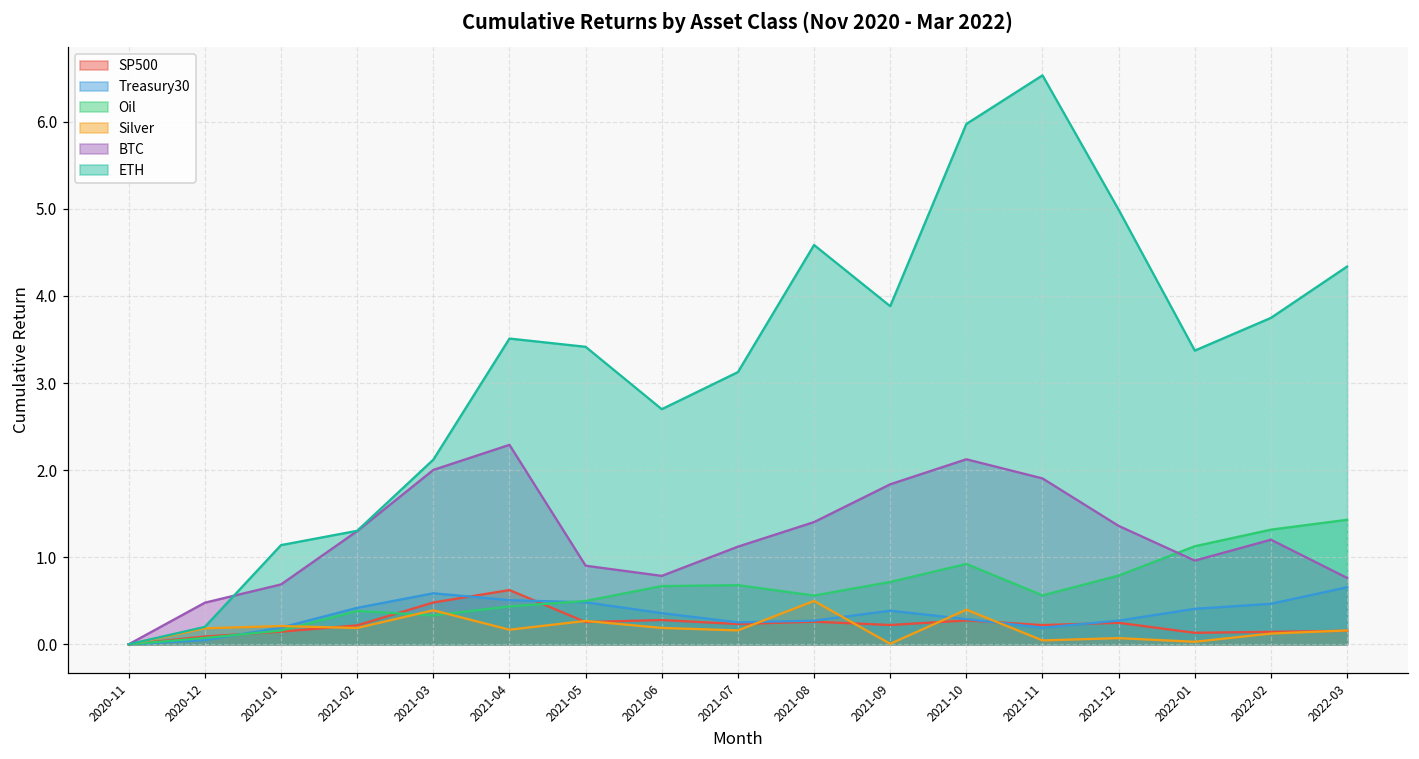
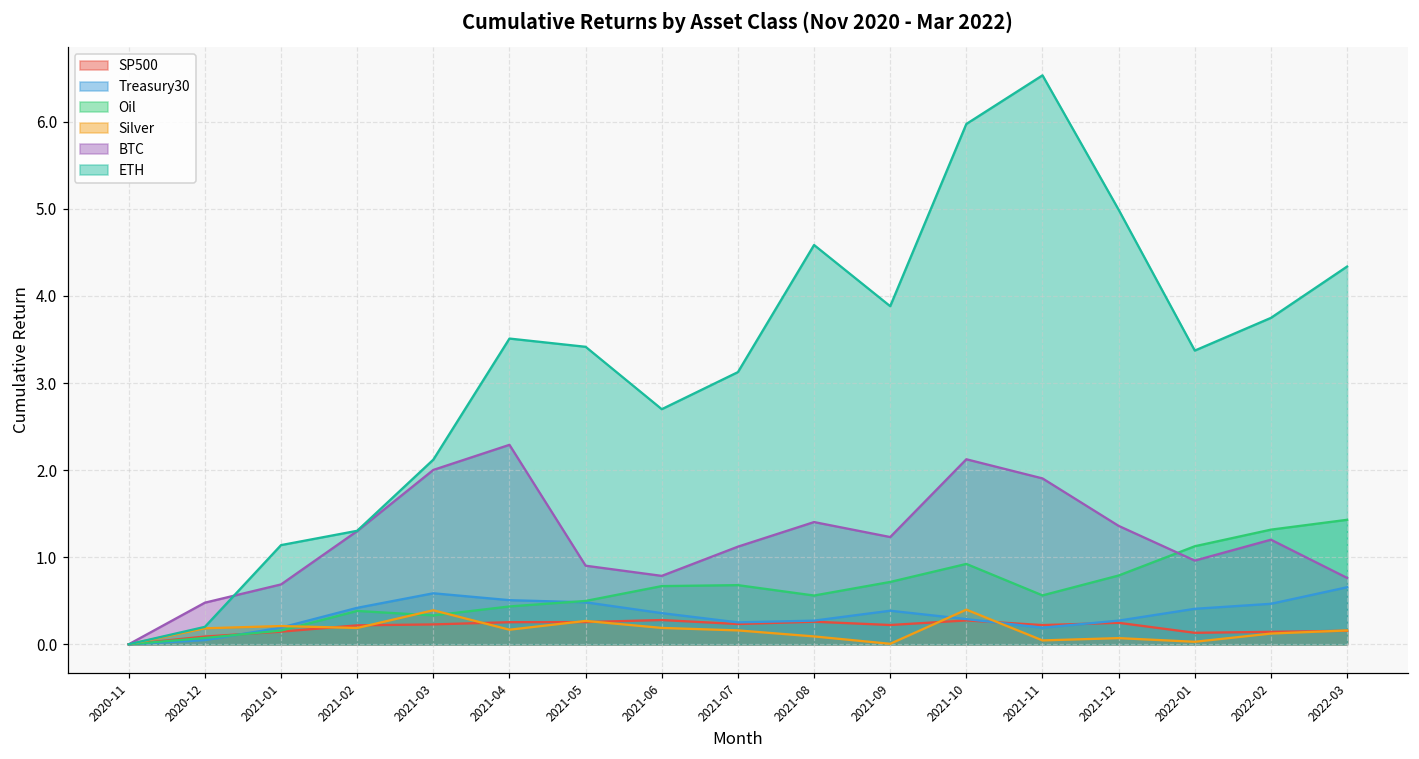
SP500, 2021-03: 0.5 -> 0.2
SP500, 2021-04: 0.6 -> 0.3
Silver, 2021-08: 0.5 -> 0.1
BTC, 2021-09: 1.8 -> 1.2
